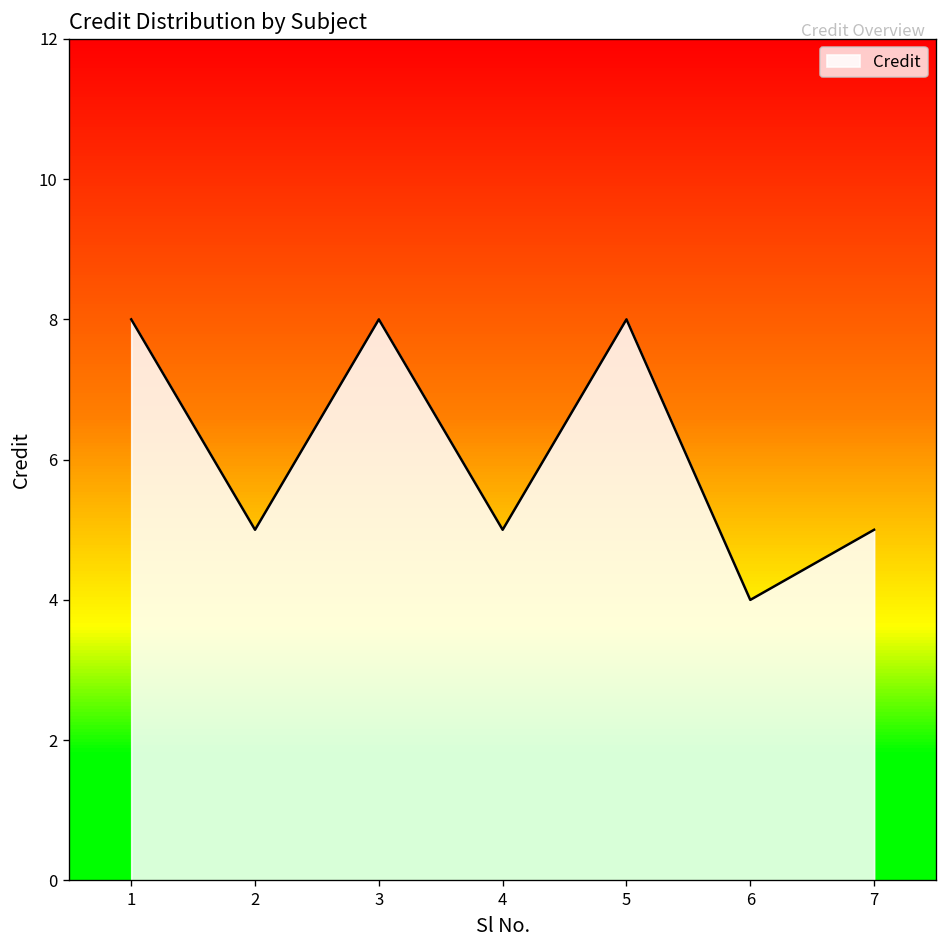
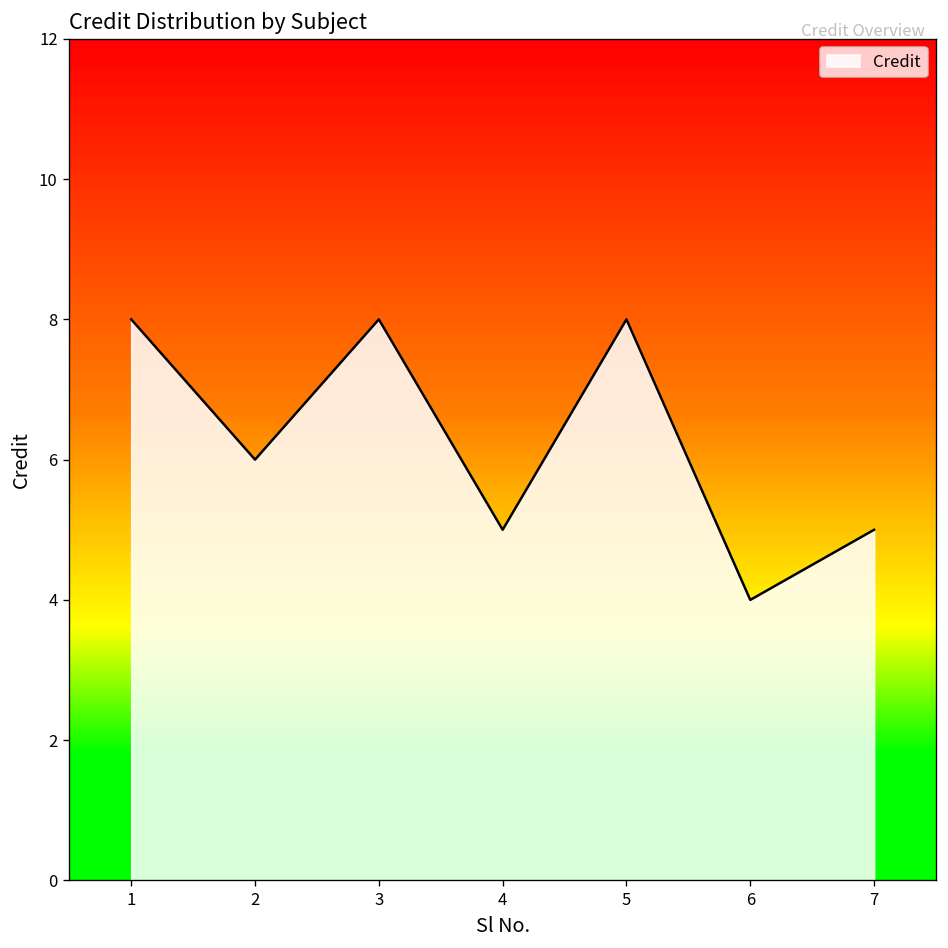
2: 5 -> 6
